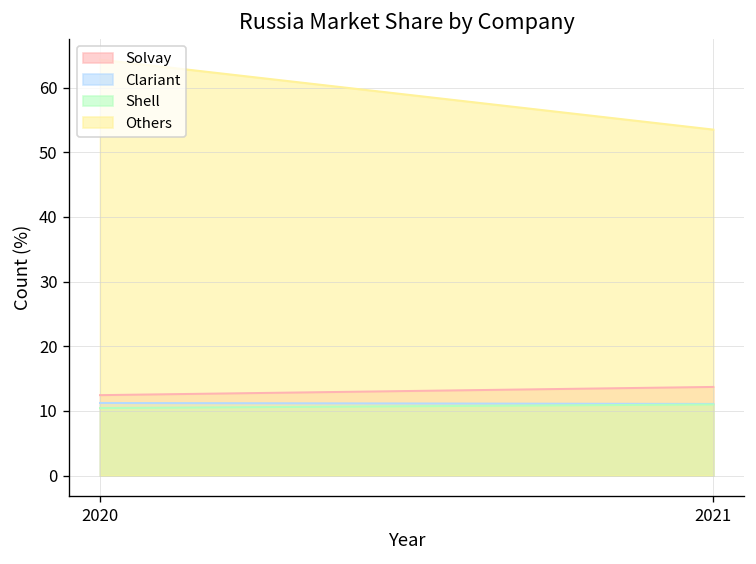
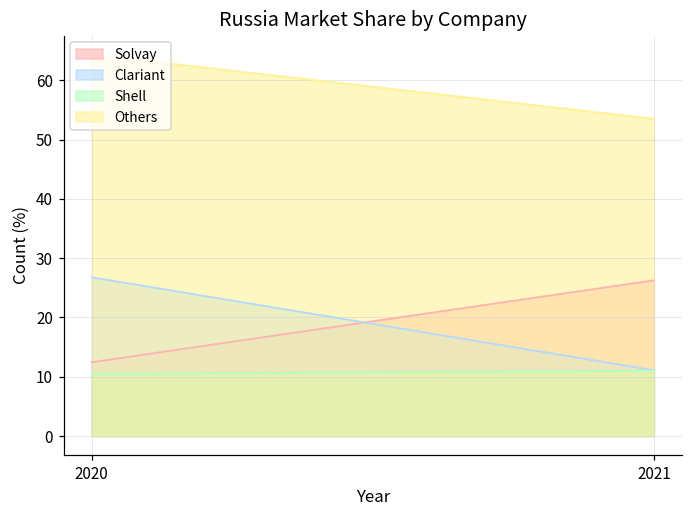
Clariant, 2020: 11 -> 27
Solvay, 2021: 14 -> 26
